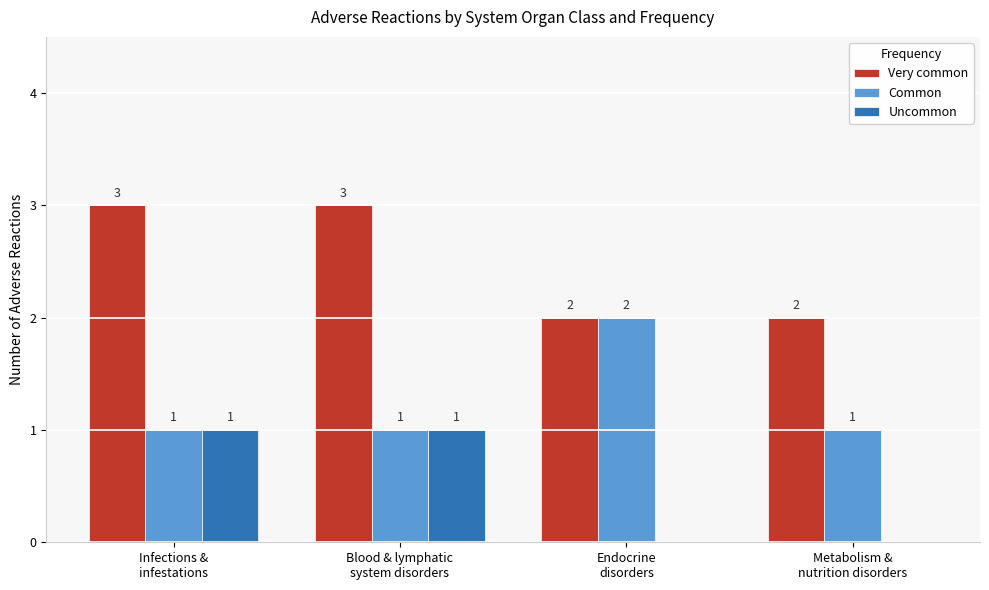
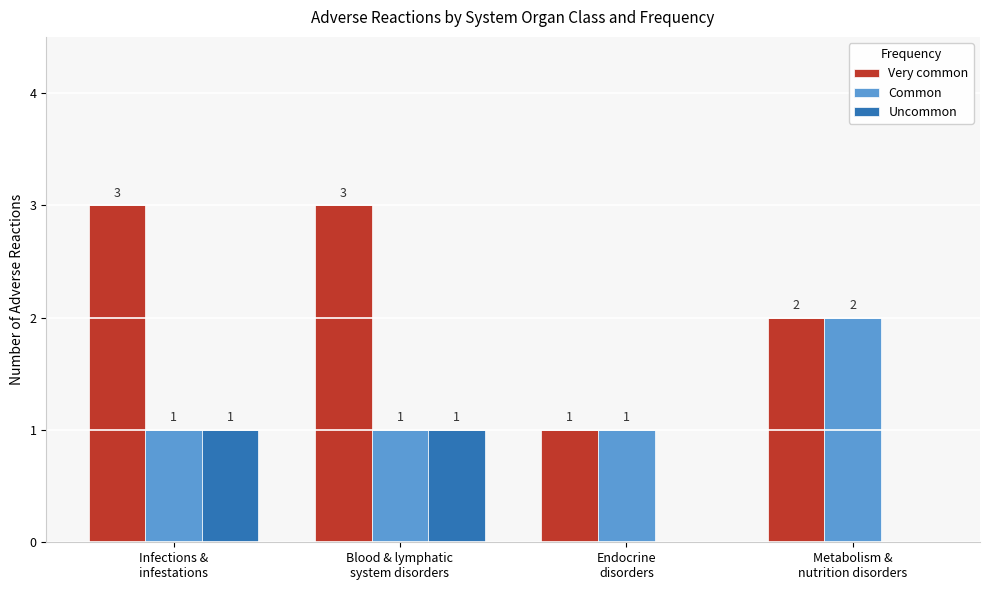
Very common, Endocrine disorders: 2 -> 1
Common, Endocrine disorders: 2 -> 1
Common, Metabolism & nutrition disorders: 1 -> 2
